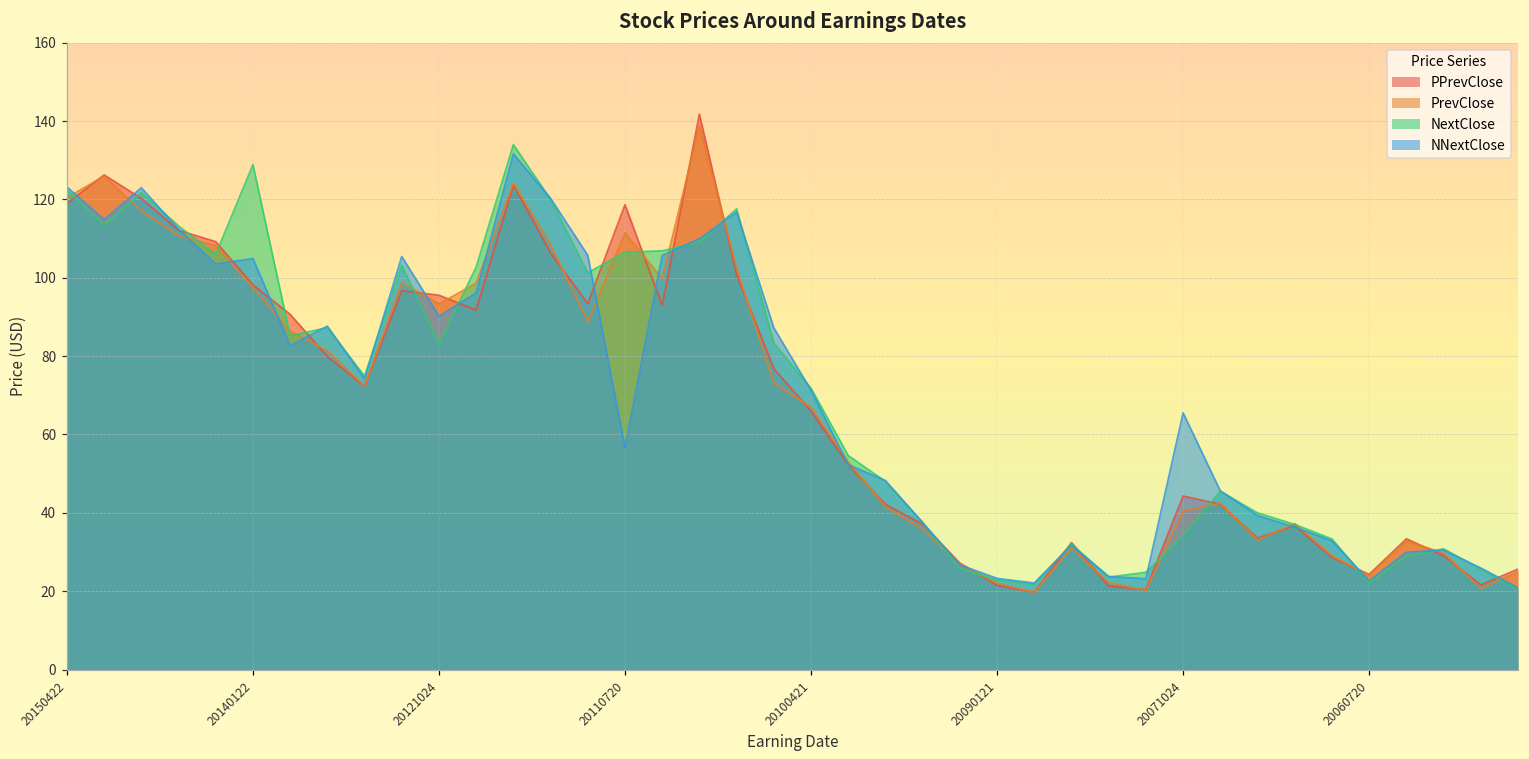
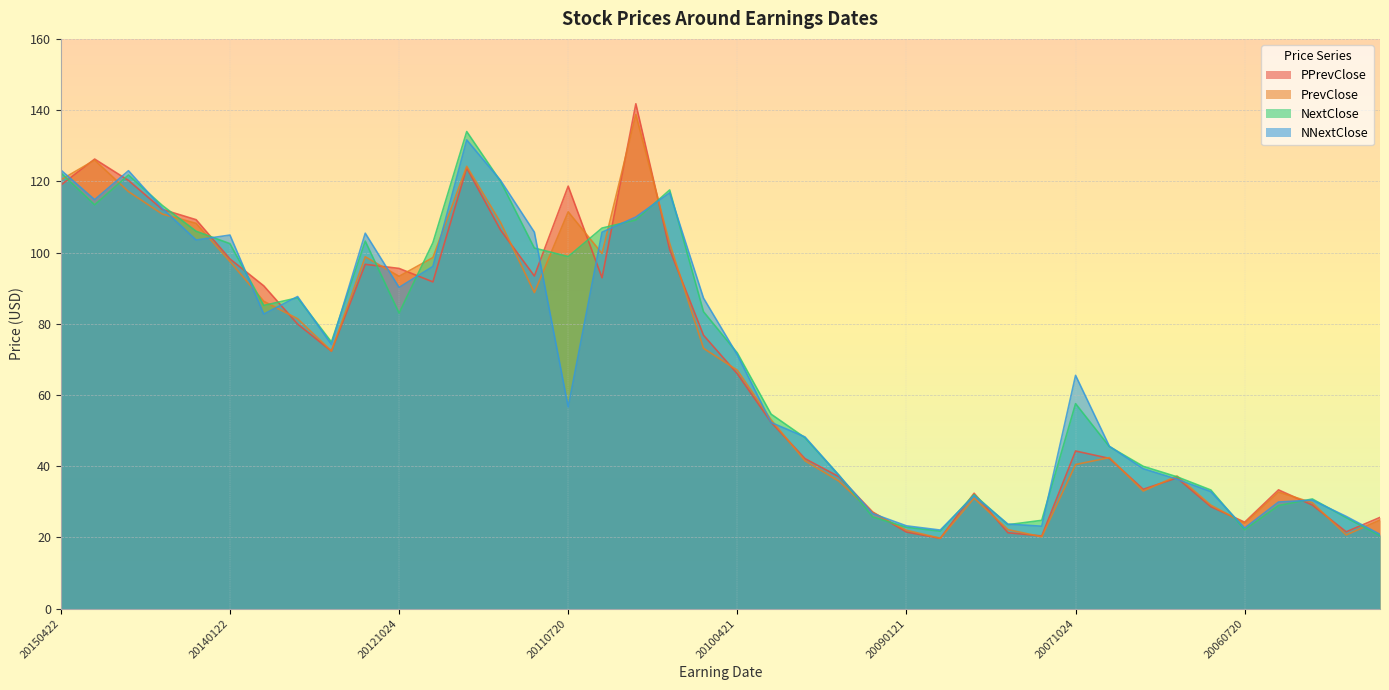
NextClose, 20140122: 129 -> 102
NextClose, 20110720: 107 -> 99
NextClose, 20071024: 34 -> 58
